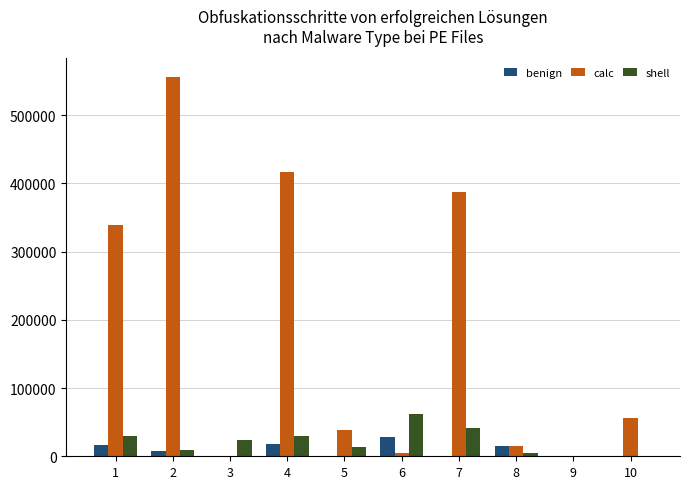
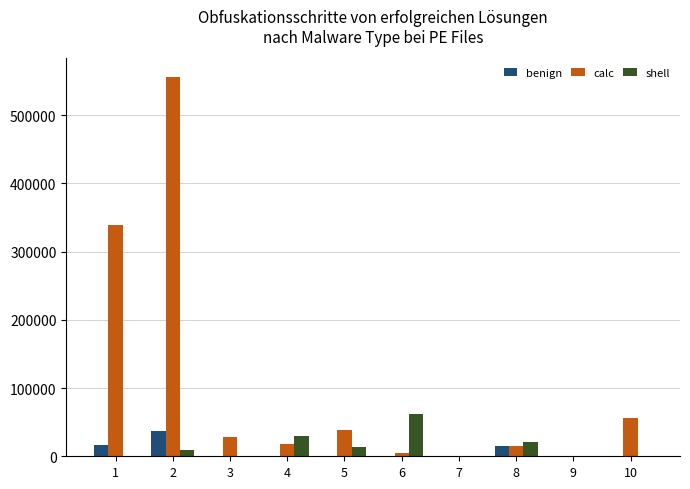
shell, 1: 30000 -> 0
benign, 2: 10000 -> 40000
calc, 3: 0 -> 30000
shell, 3: 20000 -> 0
benign, 4: 20000 -> 0
calc, 4: 420000 -> 20000
benign, 6: 30000 -> 0
calc, 7: 390000 -> 0
shell, 7: 40000 -> 0
shell, 8: 0 -> 20000
